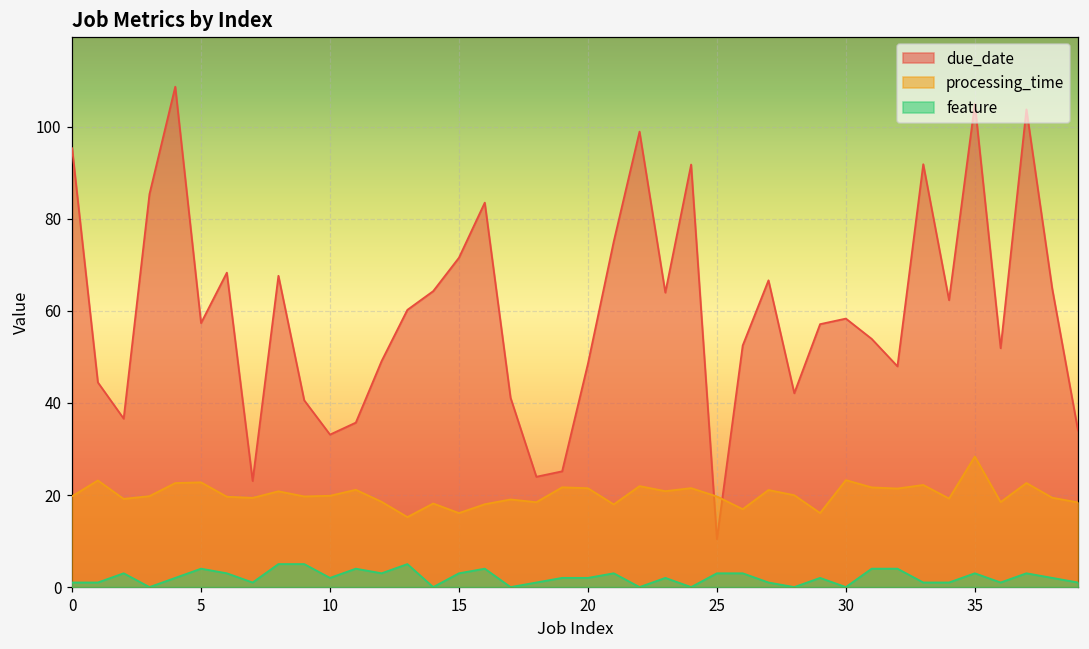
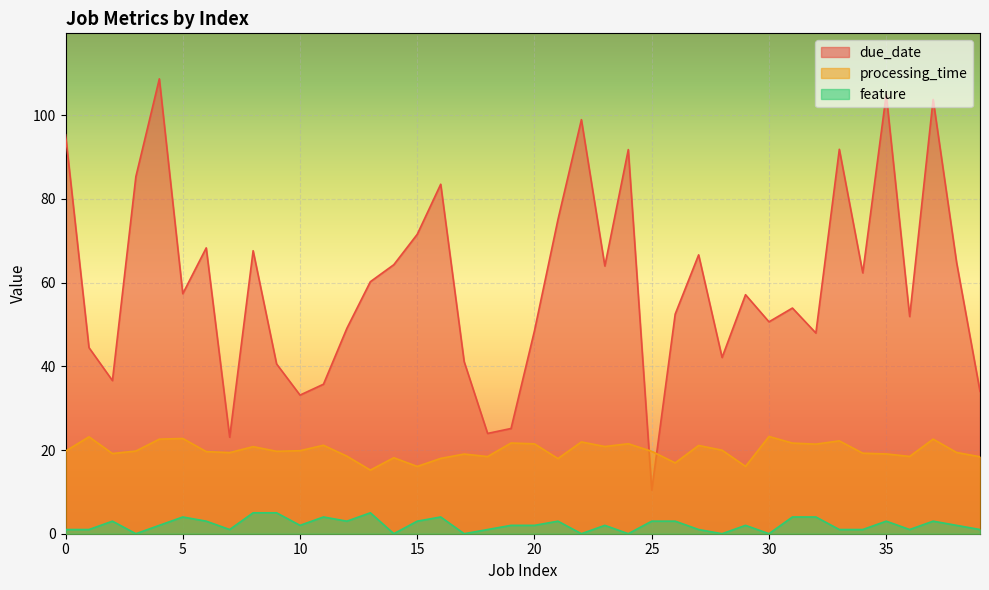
due_date, 30: 58 -> 51
processing_time, 35: 28 -> 19
